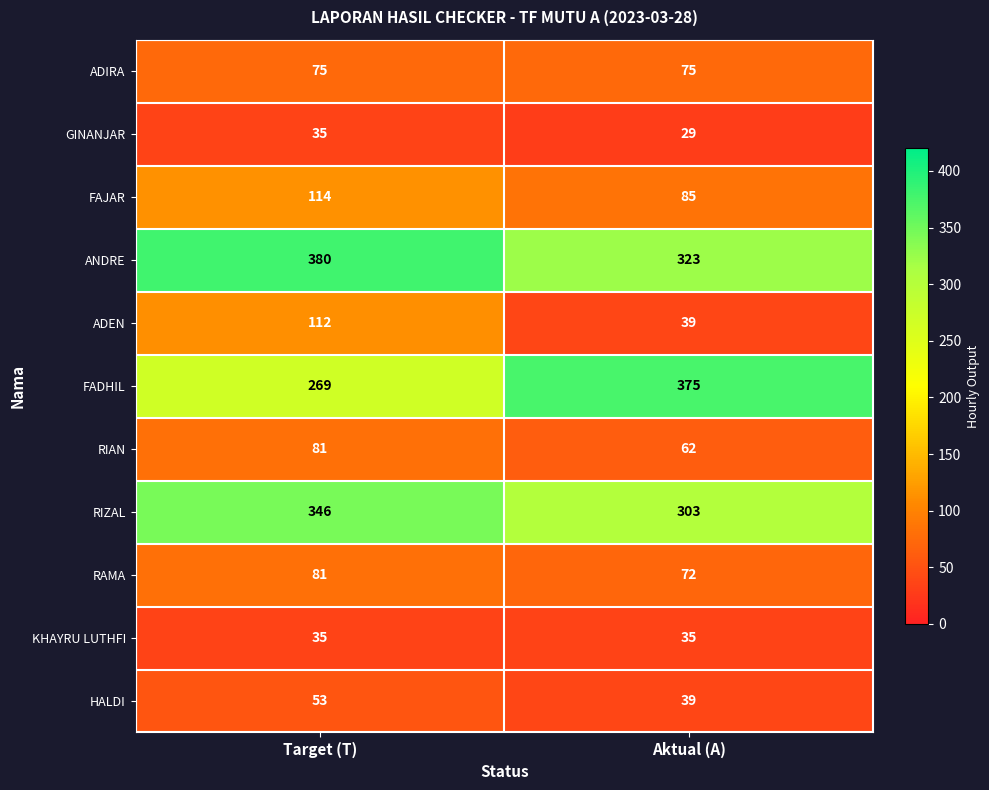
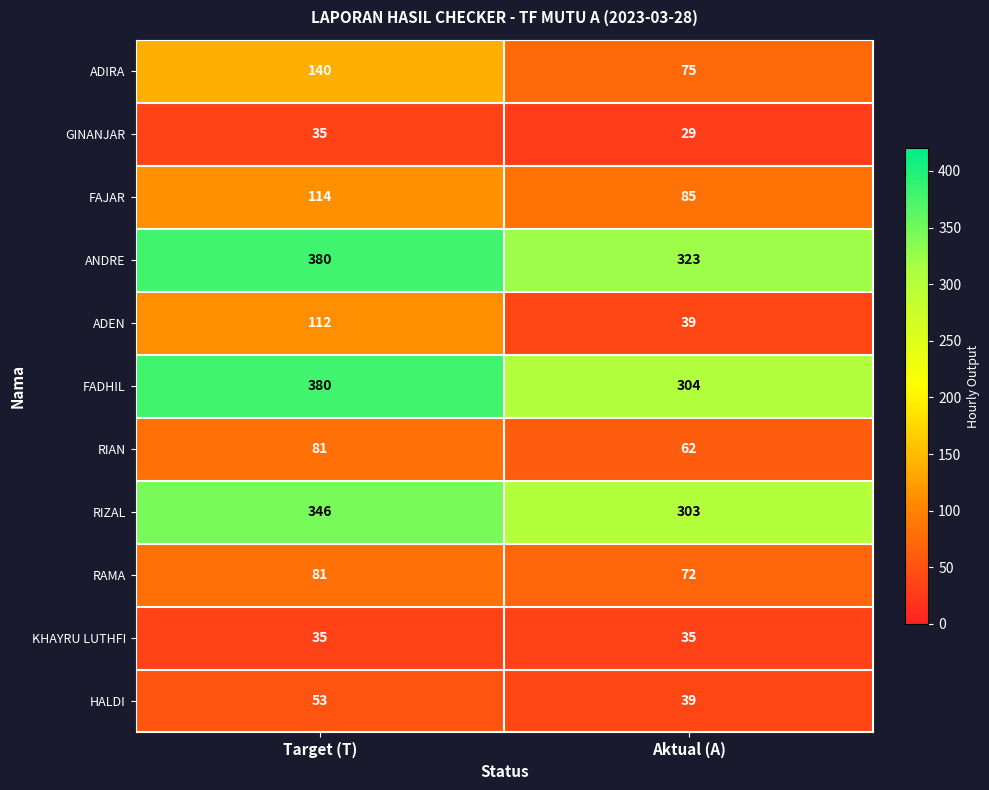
ADIRA, Target (T): 75 -> 140
FADHIL, Target (T): 269 -> 380
FADHIL, Aktual (A): 375 -> 304
